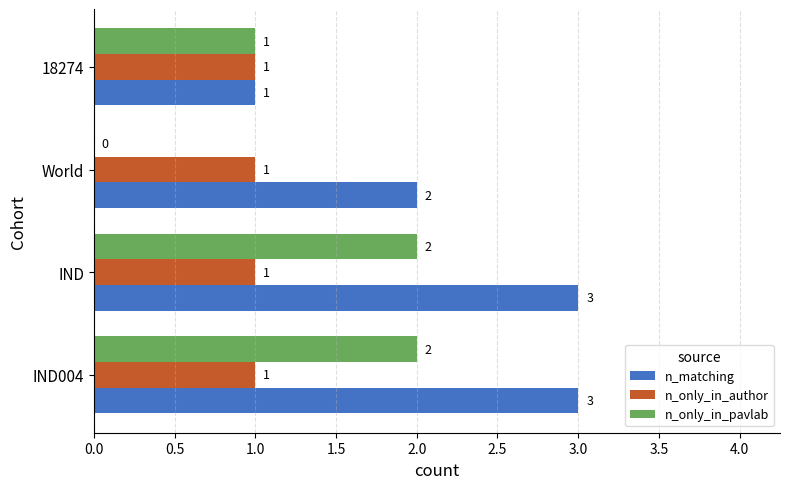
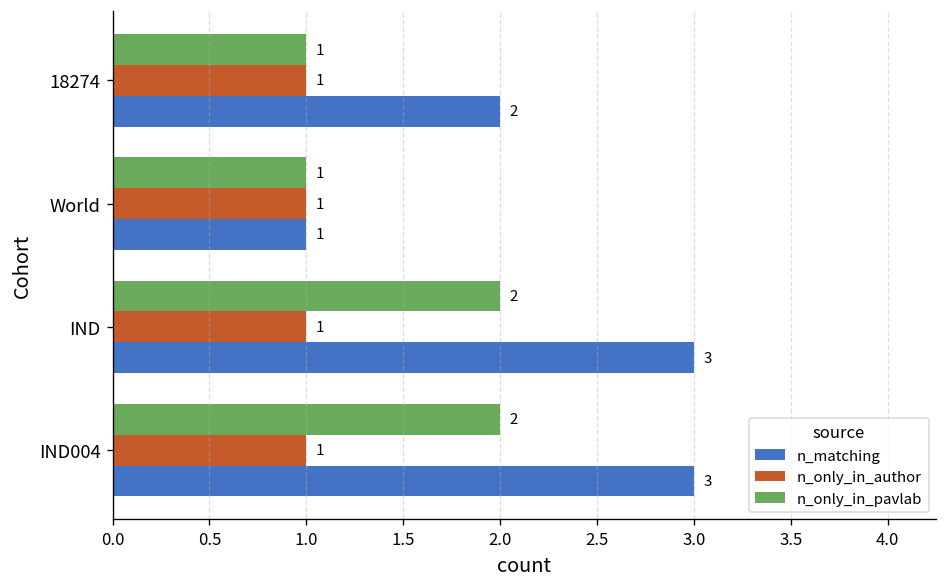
n_matching, 18274: 1 -> 2
n_only_in_pavlab, World: 0 -> 1
n_matching, World: 2 -> 1
